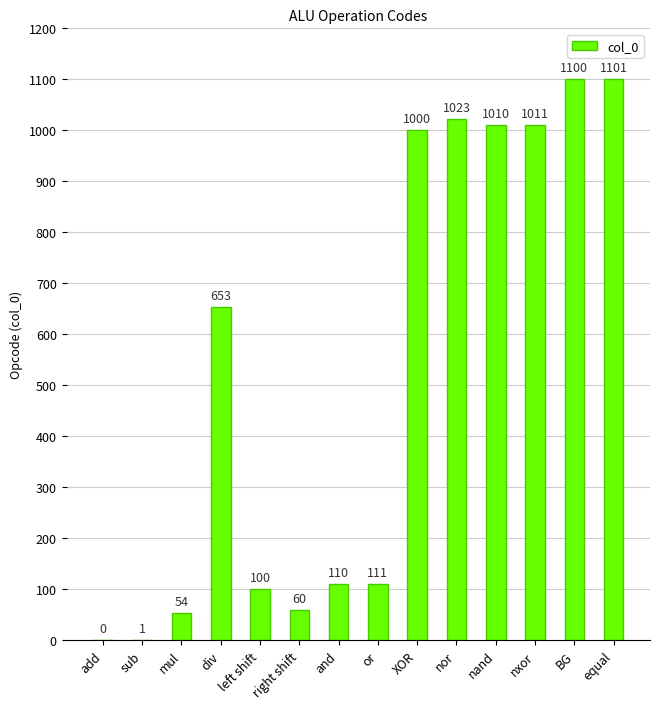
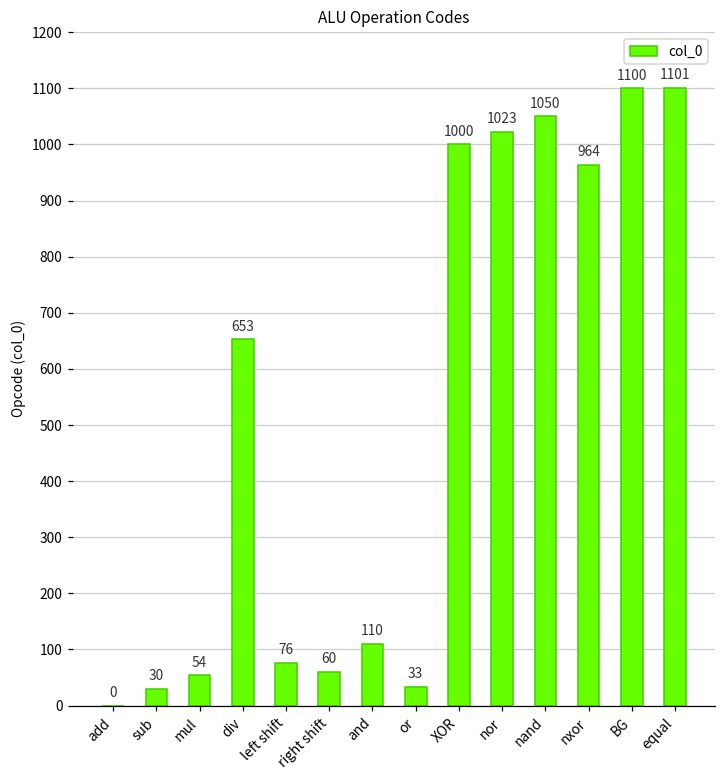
sub: 1 -> 30
left shift: 100 -> 76
or: 111 -> 33
nand: 1010 -> 1050
nxor: 1011 -> 964
